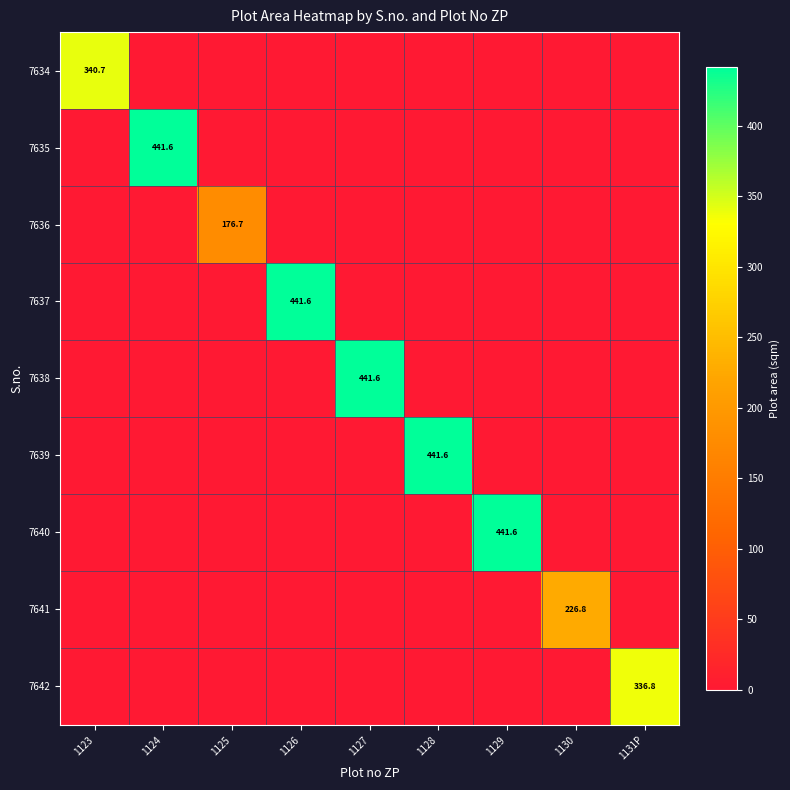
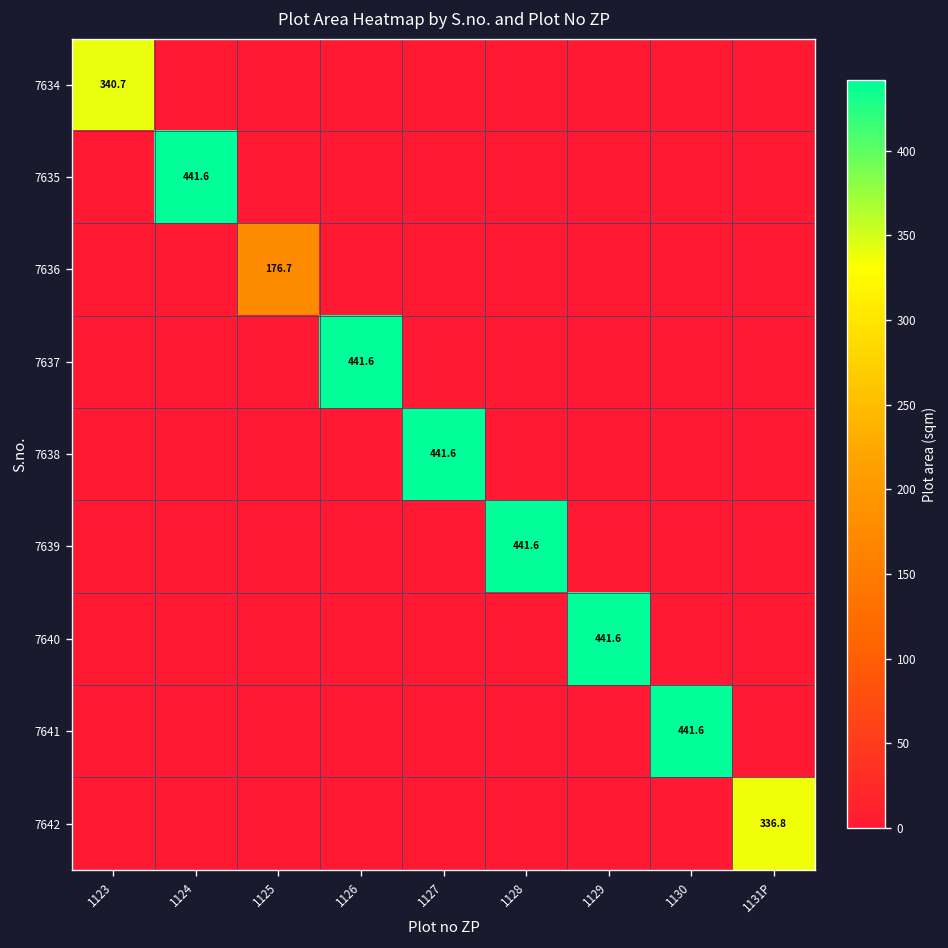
7641, 1130: 226.8 -> 441.6
